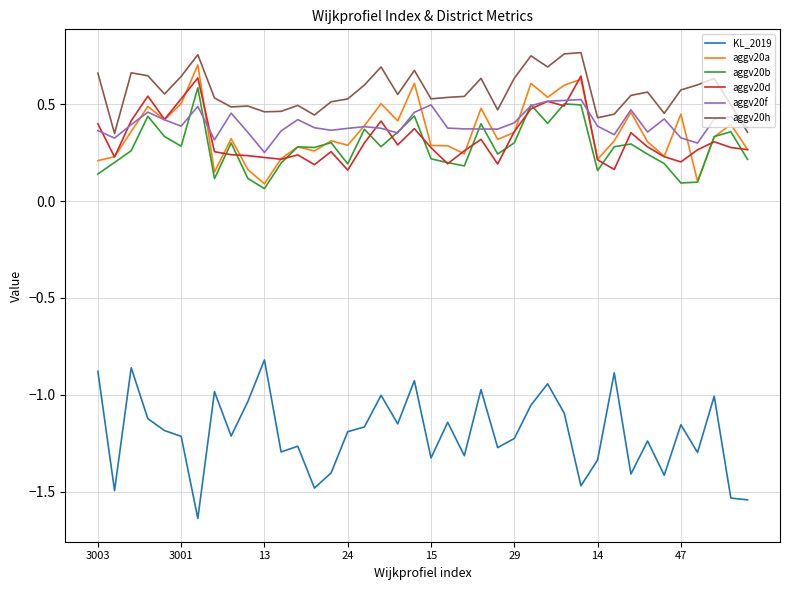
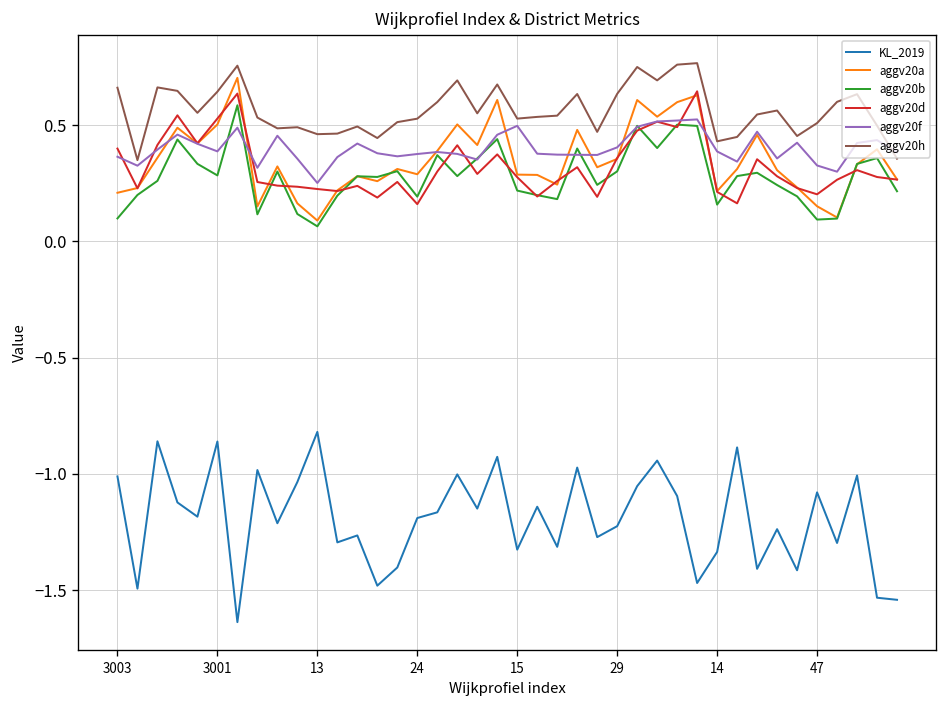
KL_2019, 3003: -0.88 -> -1.01
aggv20b, 3003: 0.14 -> 0.10
KL_2019, 3001: -1.21 -> -0.86
KL_2019, 47: -1.15 -> -1.08
aggv20a, 47: 0.45 -> 0.15
aggv20h, 47: 0.57 -> 0.51
